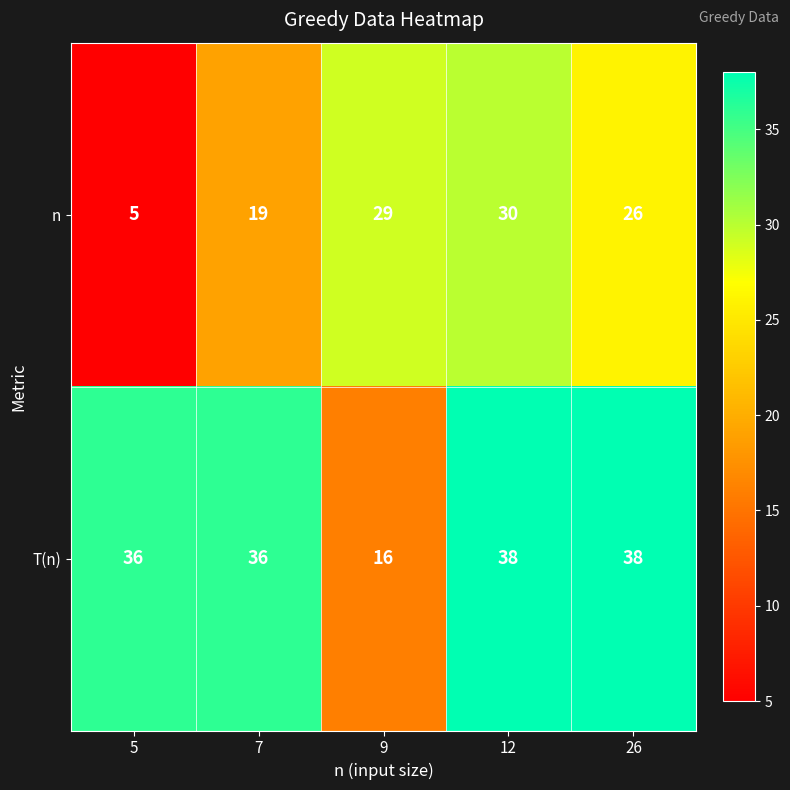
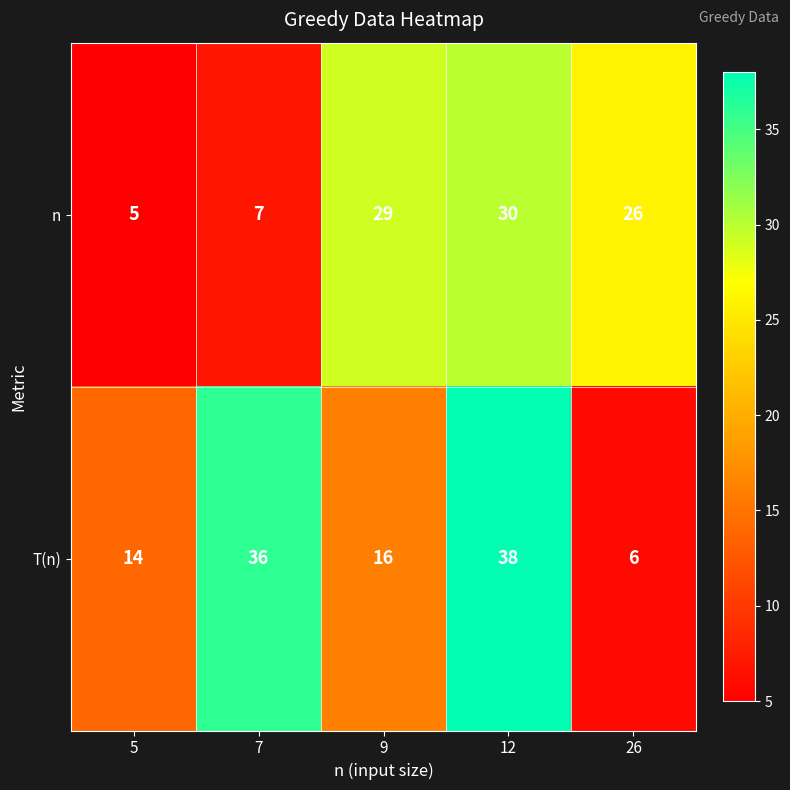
n, 7: 19 -> 7
T(n), 5: 36 -> 14
T(n), 26: 38 -> 6
